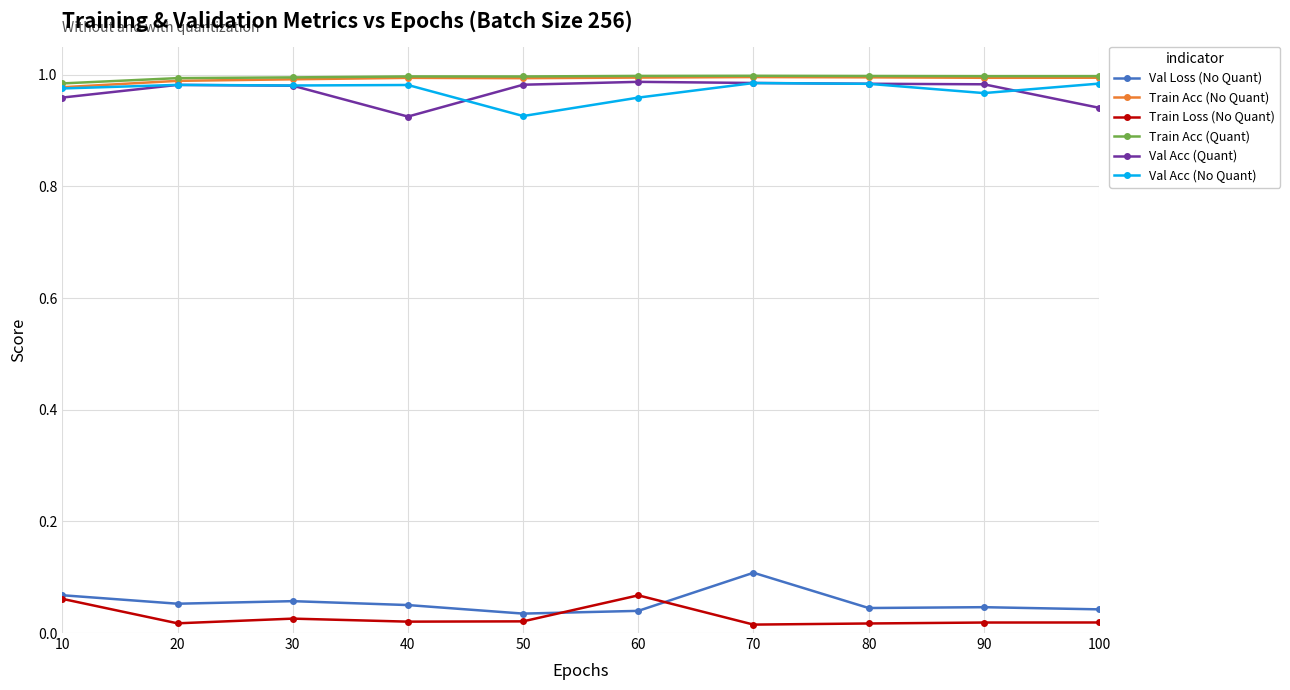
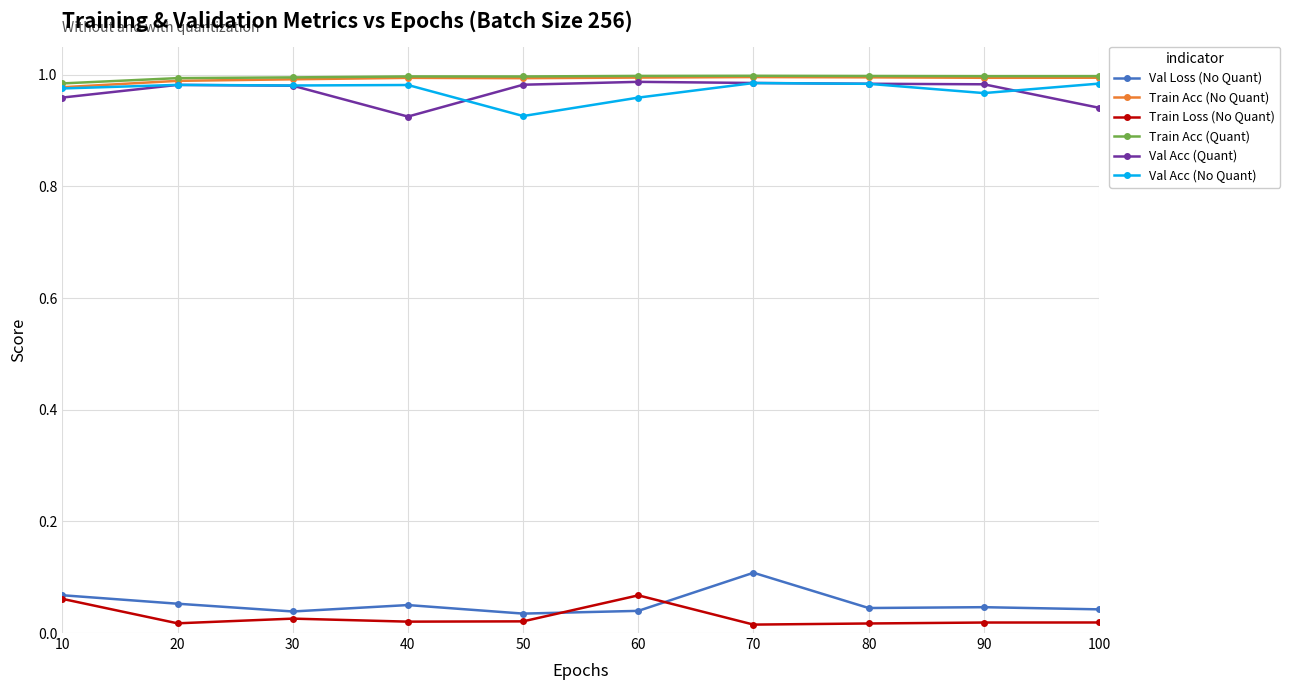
Val Loss (No Quant), 30: 0.06 -> 0.04
